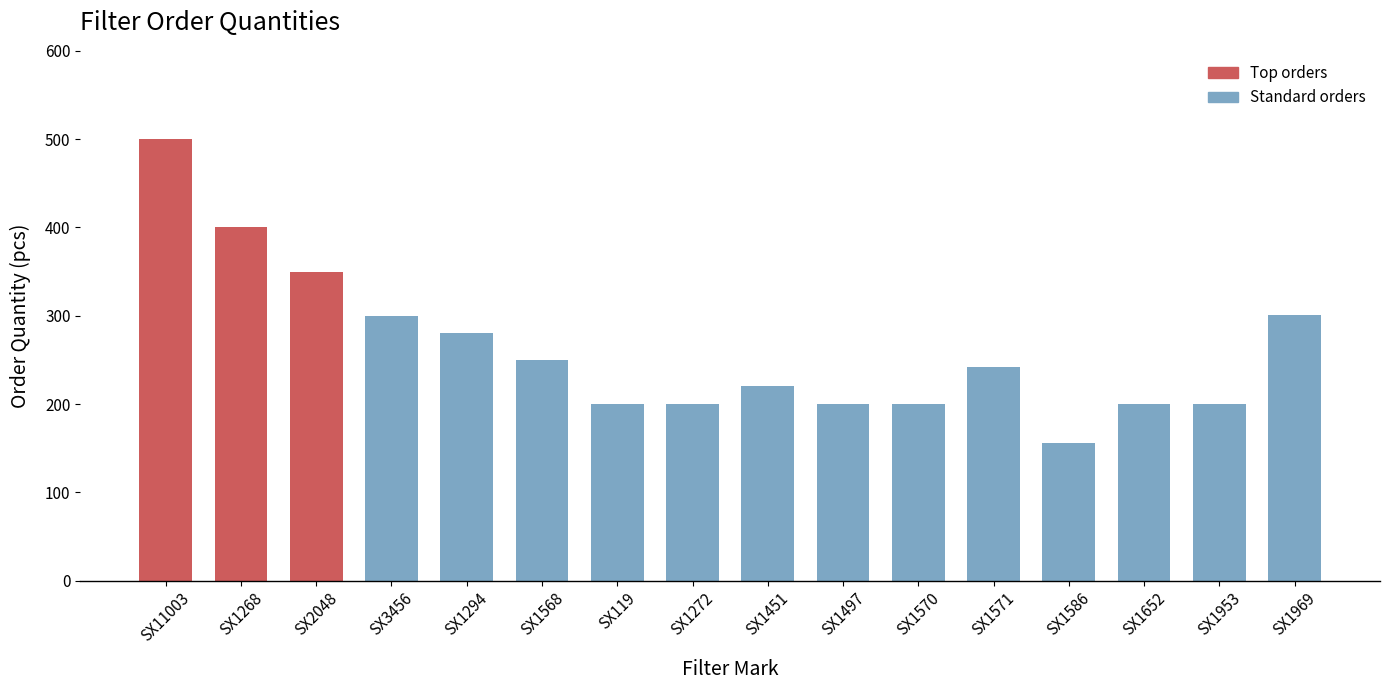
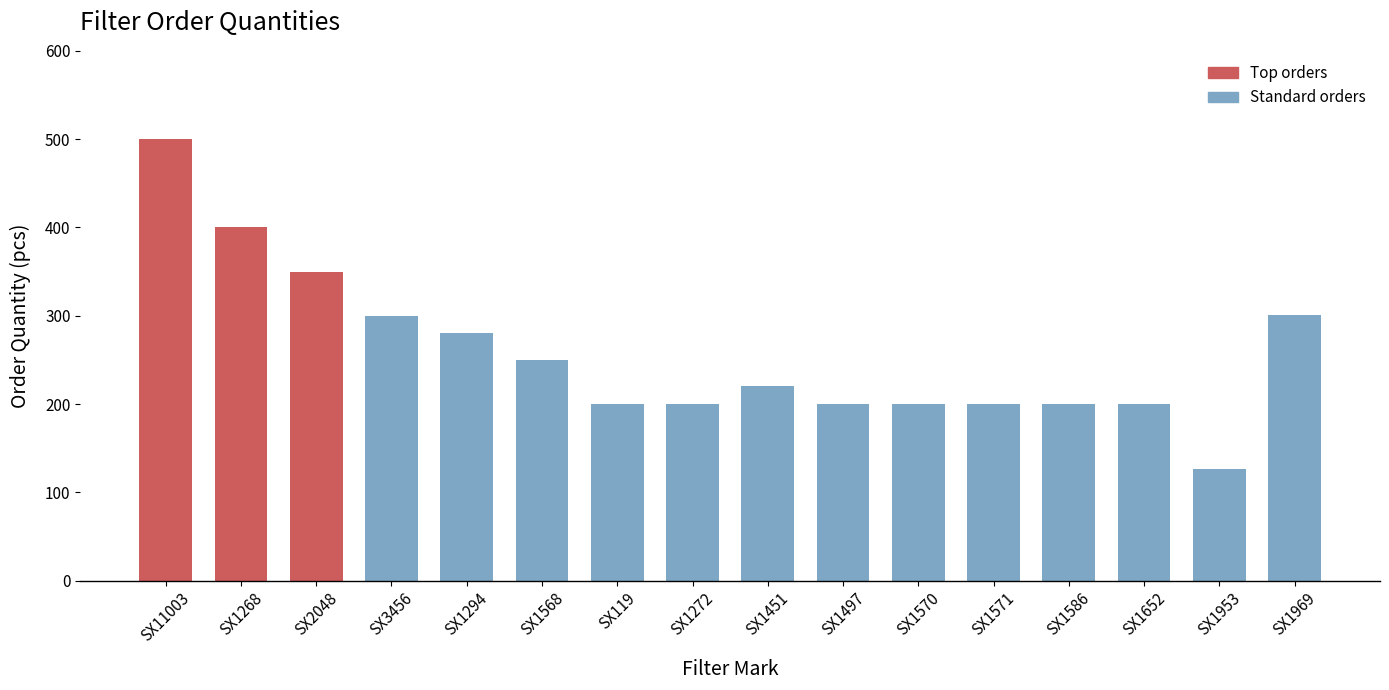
SX1571: 240 -> 200
SX1586: 160 -> 200
SX1953: 200 -> 130
